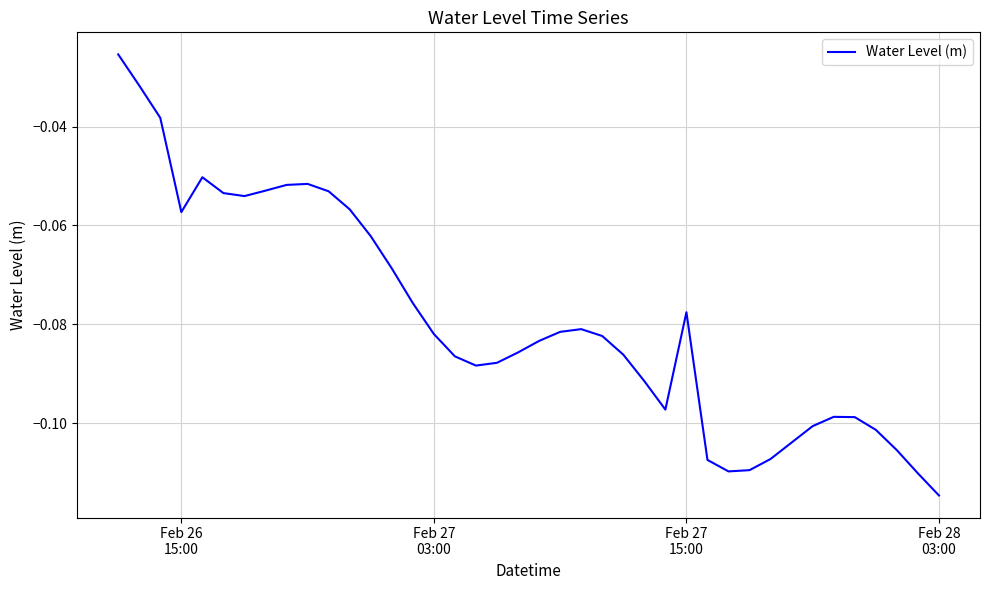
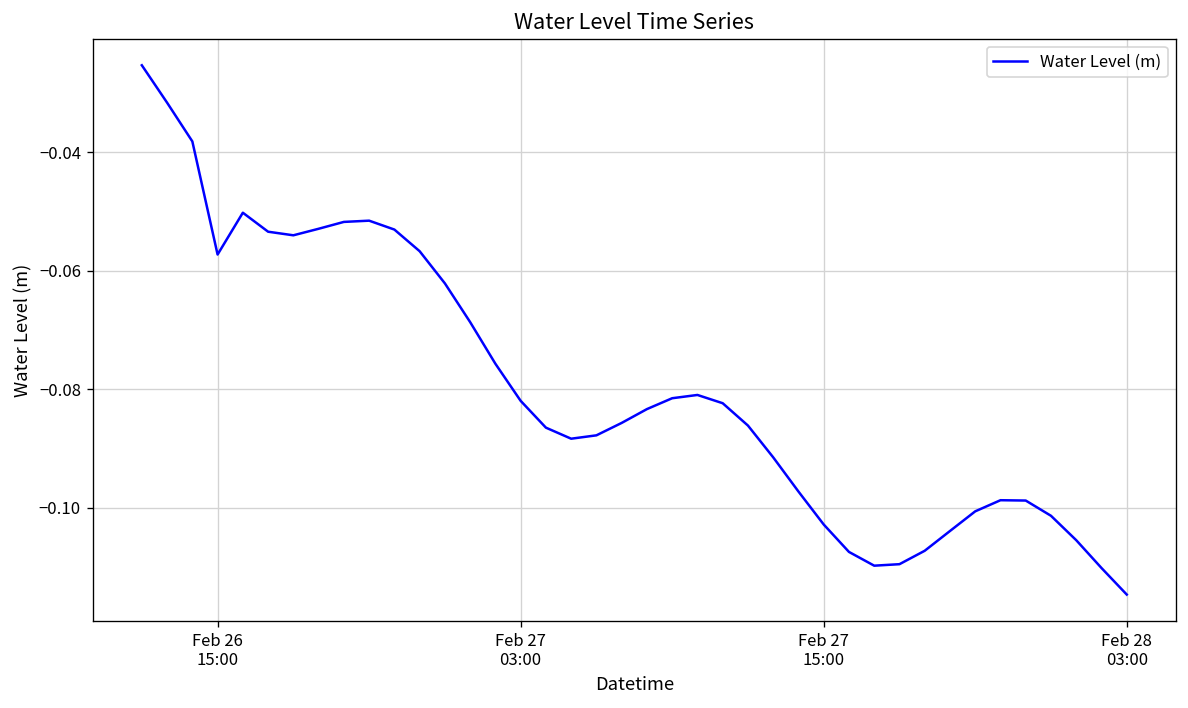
Feb 27 15:00: -0.078 -> -0.103
